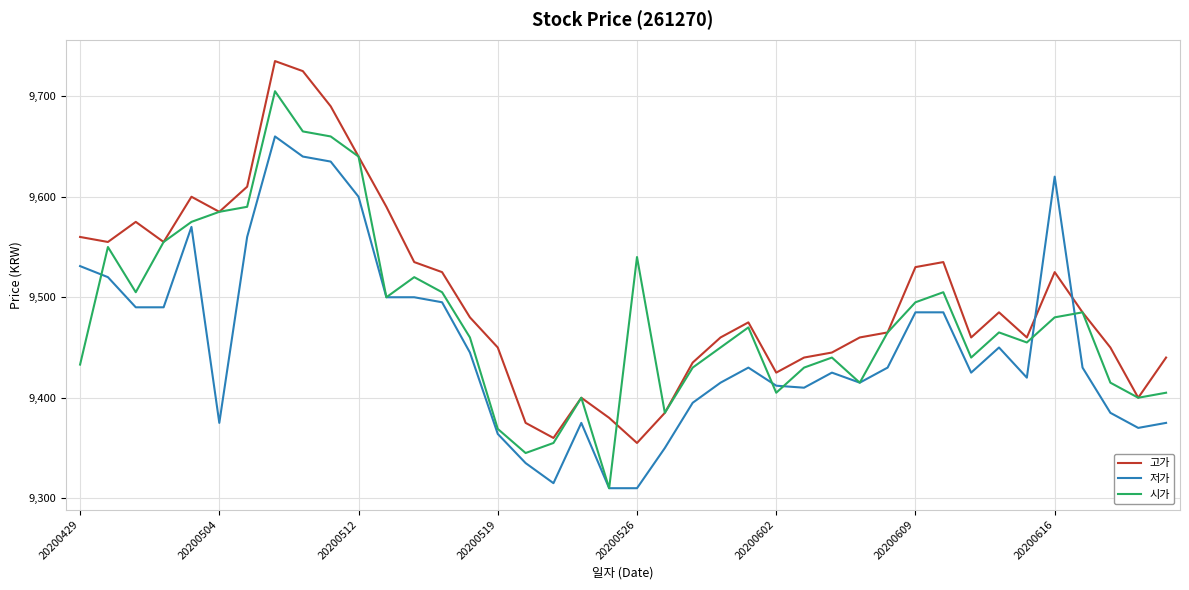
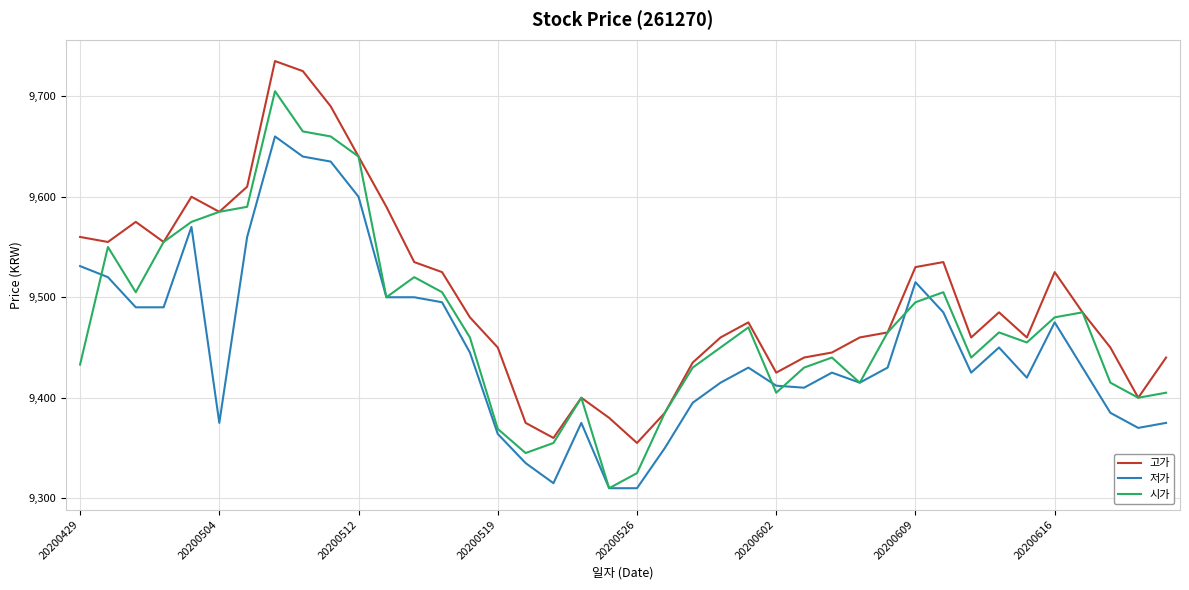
시가, 20200526: 9,540 -> 9,325
저가, 20200609: 9,485 -> 9,515
저가, 20200616: 9,620 -> 9,475
